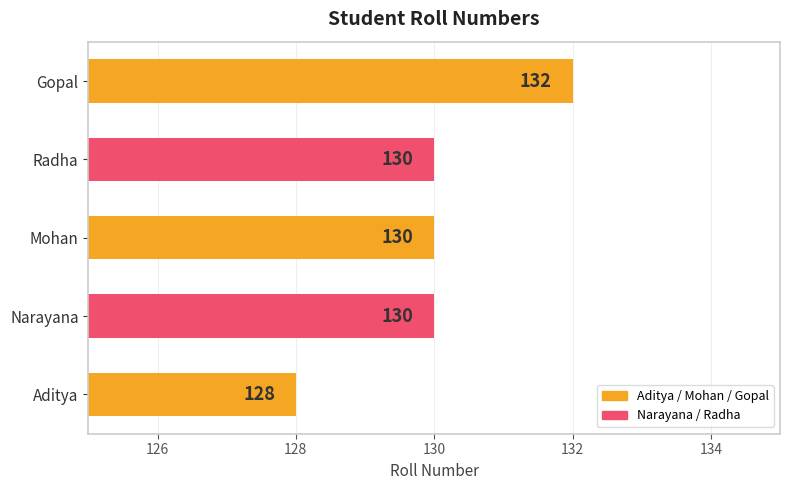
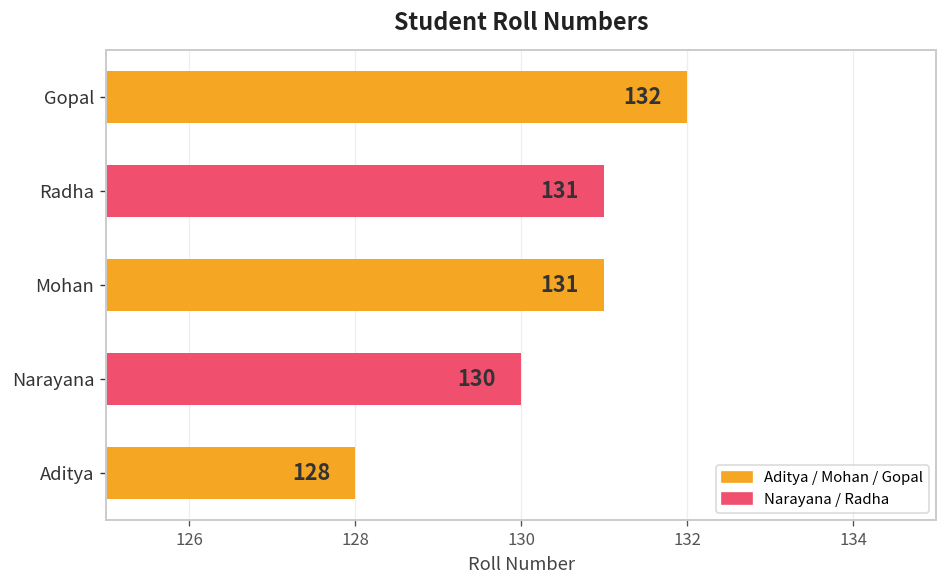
Radha: 130 -> 131
Mohan: 130 -> 131
